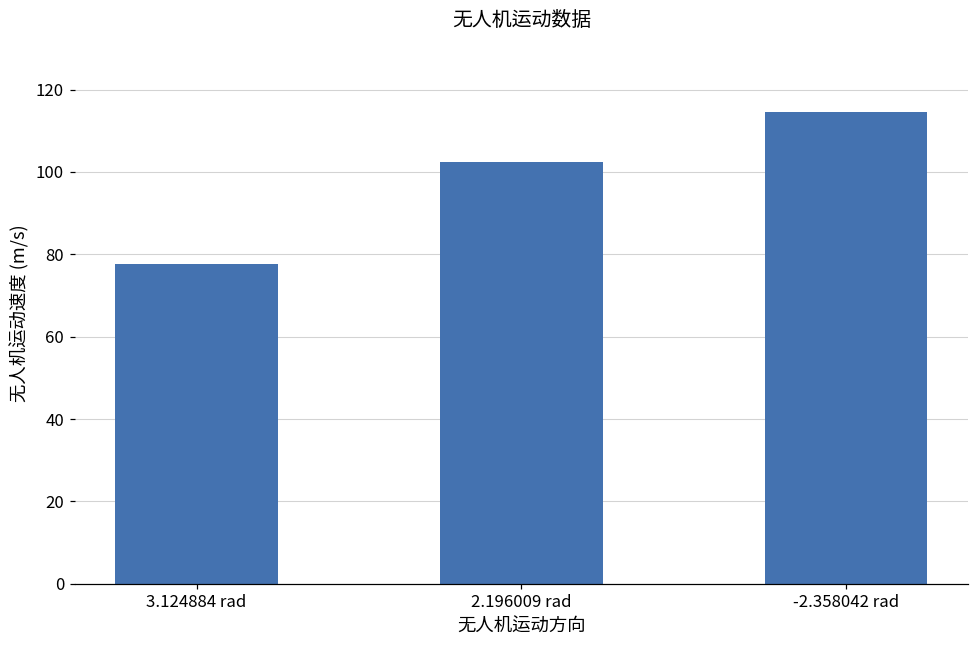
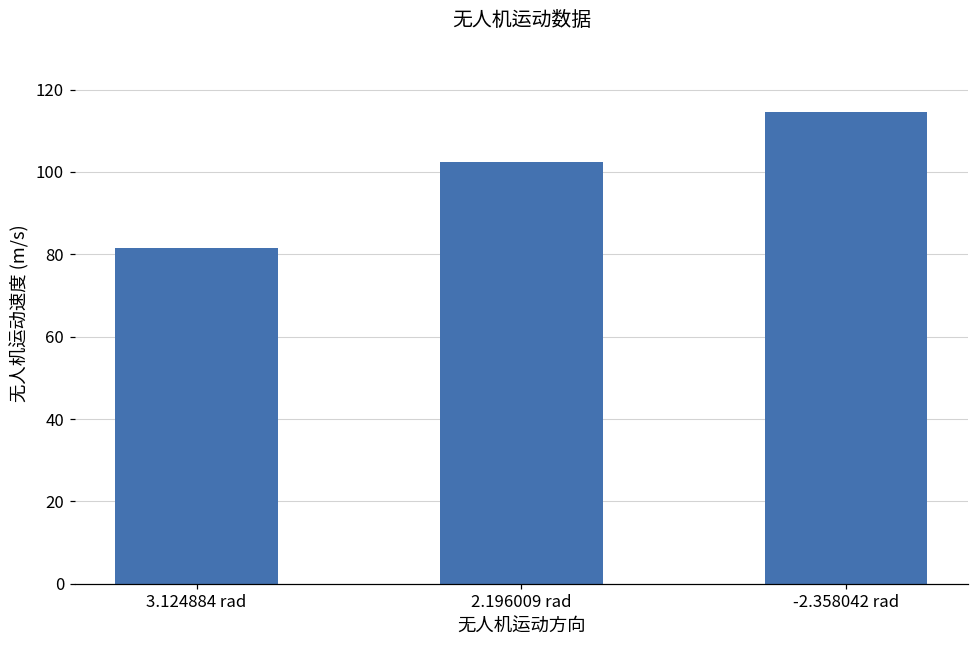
3.124884 rad: 78 -> 81
